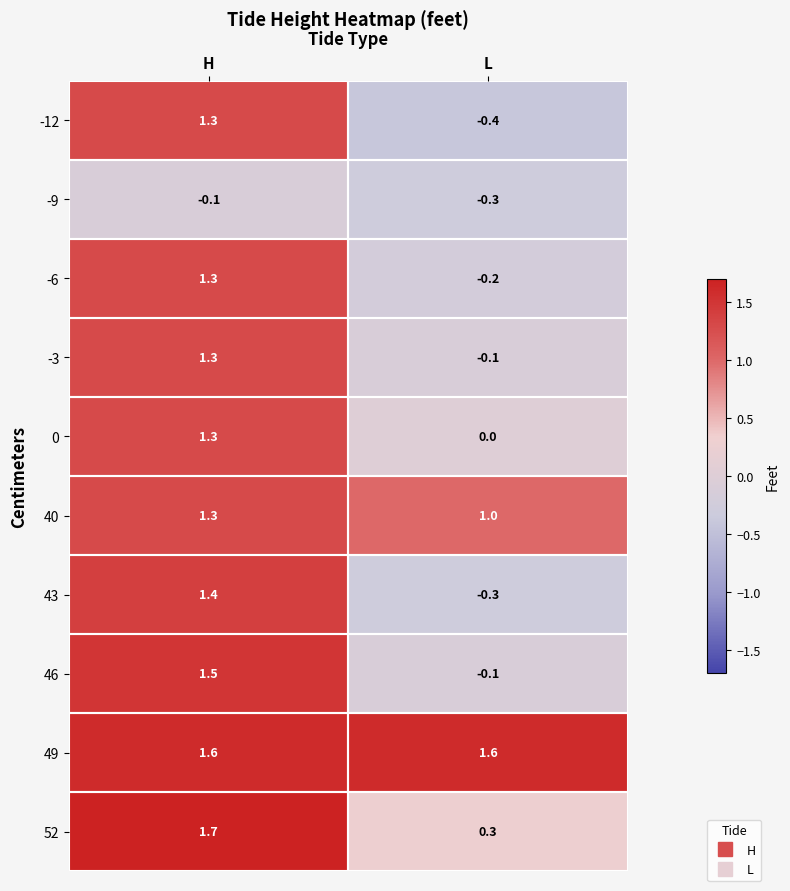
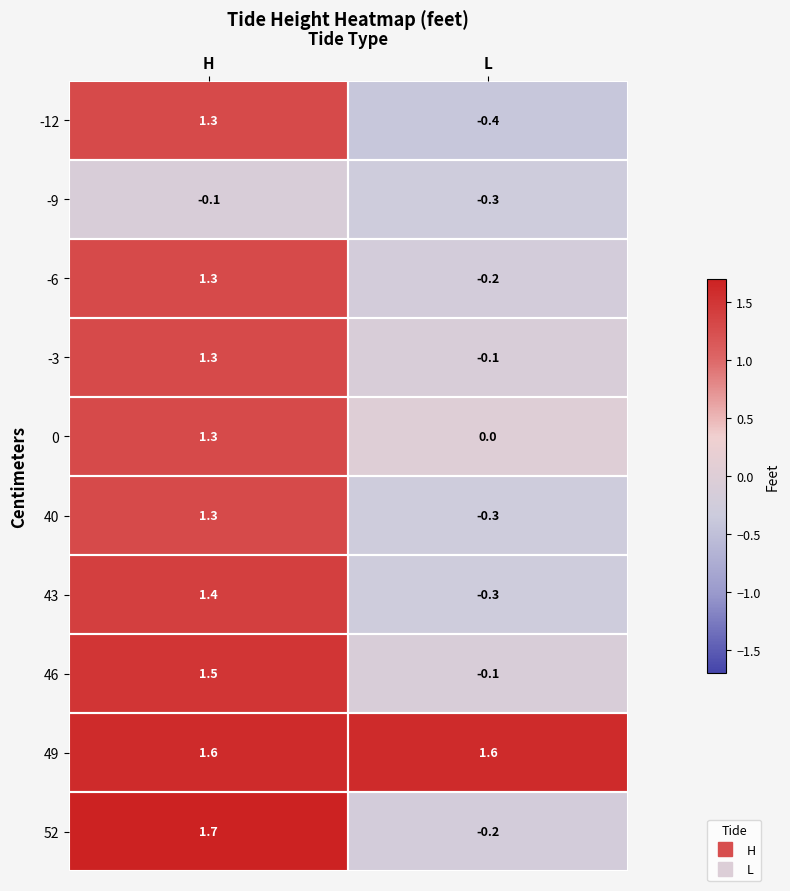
40, L: 1.0 -> -0.3
52, L: 0.3 -> -0.2
